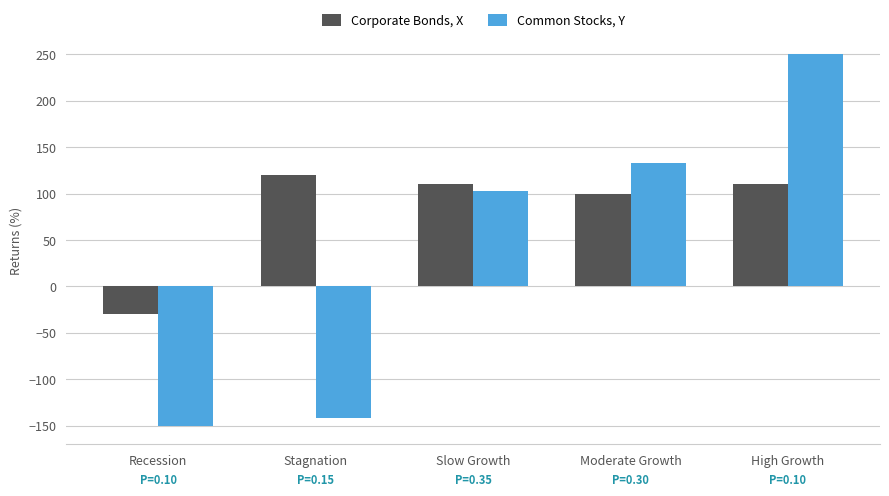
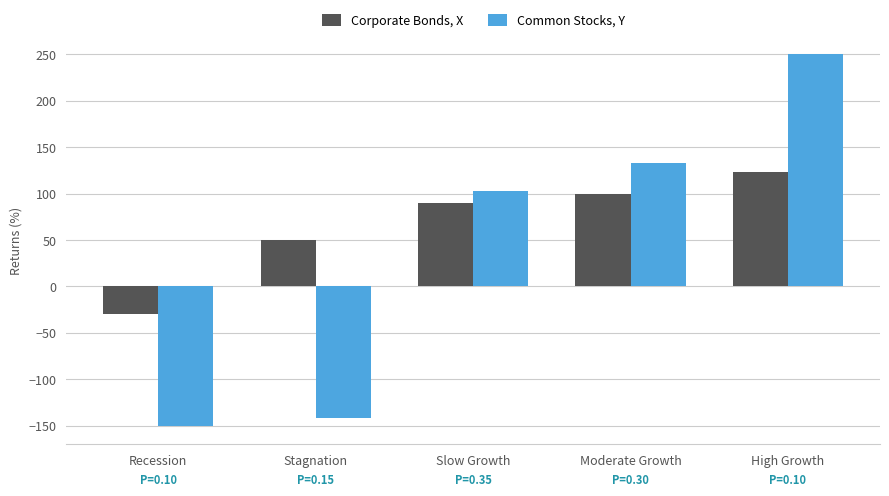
Corporate Bonds, X, Stagnation: 120 -> 50
Corporate Bonds, X, Slow Growth: 110 -> 90
Corporate Bonds, X, High Growth: 110 -> 120
